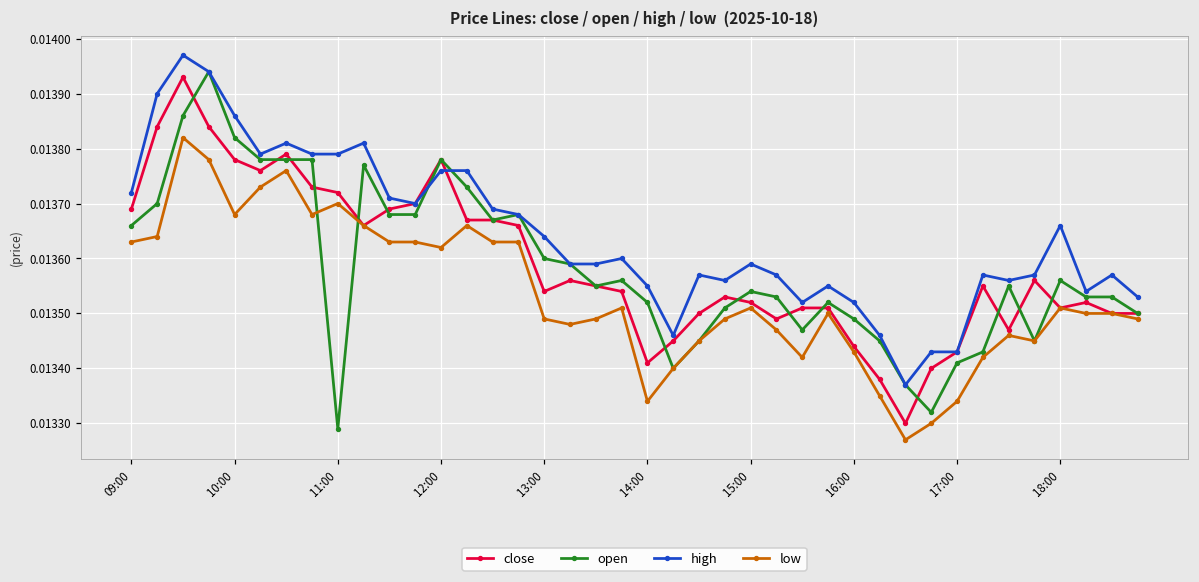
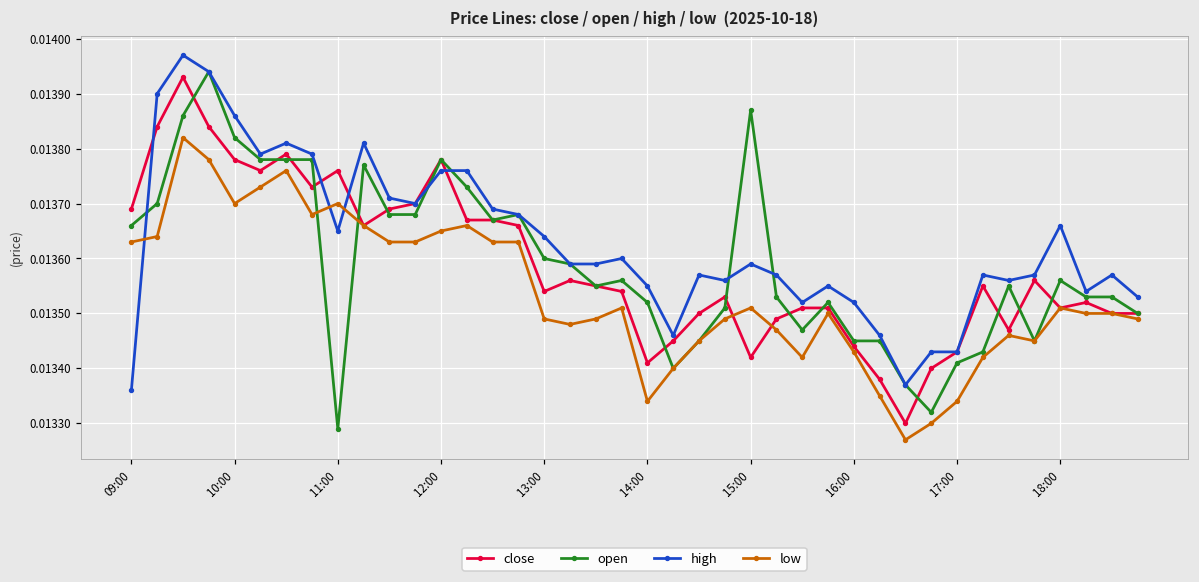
high, 09:00: 0.01372 -> 0.01336
low, 10:00: 0.01368 -> 0.01370
close, 11:00: 0.01372 -> 0.01376
high, 11:00: 0.01379 -> 0.01365
low, 12:00: 0.01362 -> 0.01365
close, 15:00: 0.01352 -> 0.01342
open, 15:00: 0.01354 -> 0.01387
open, 16:00: 0.01349 -> 0.01345
